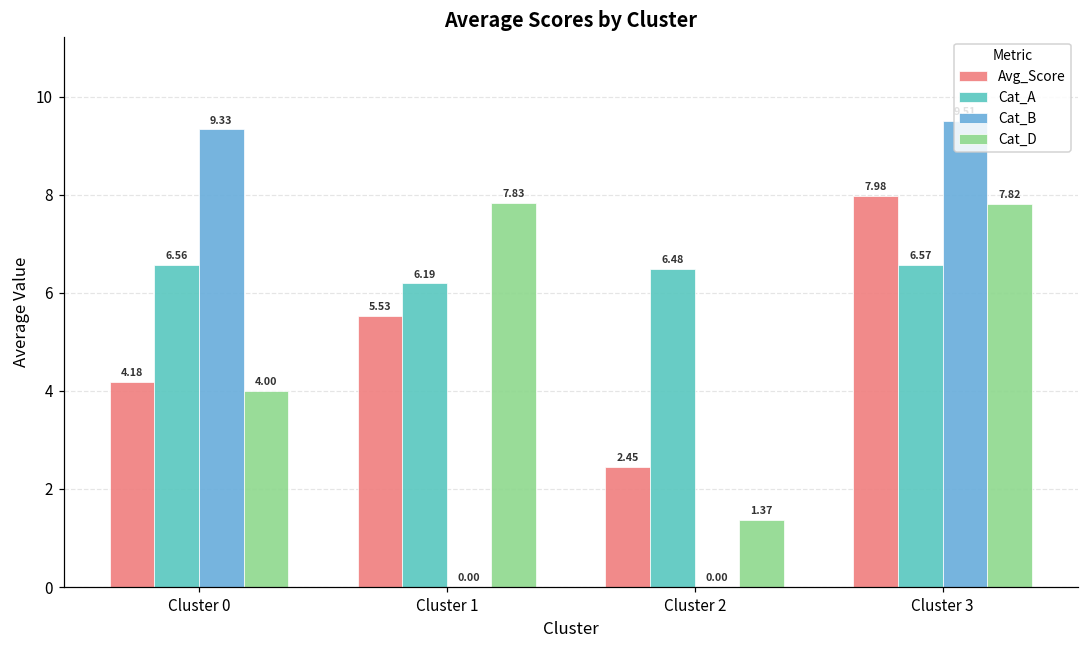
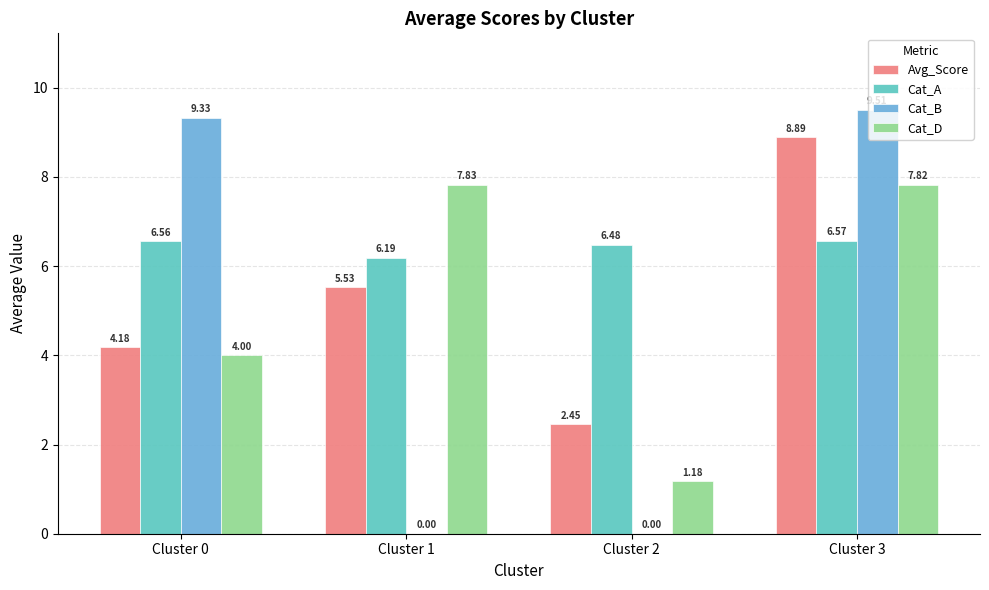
Cat_D, Cluster 2: 1.37 -> 1.18
Avg_Score, Cluster 3: 7.98 -> 8.89
